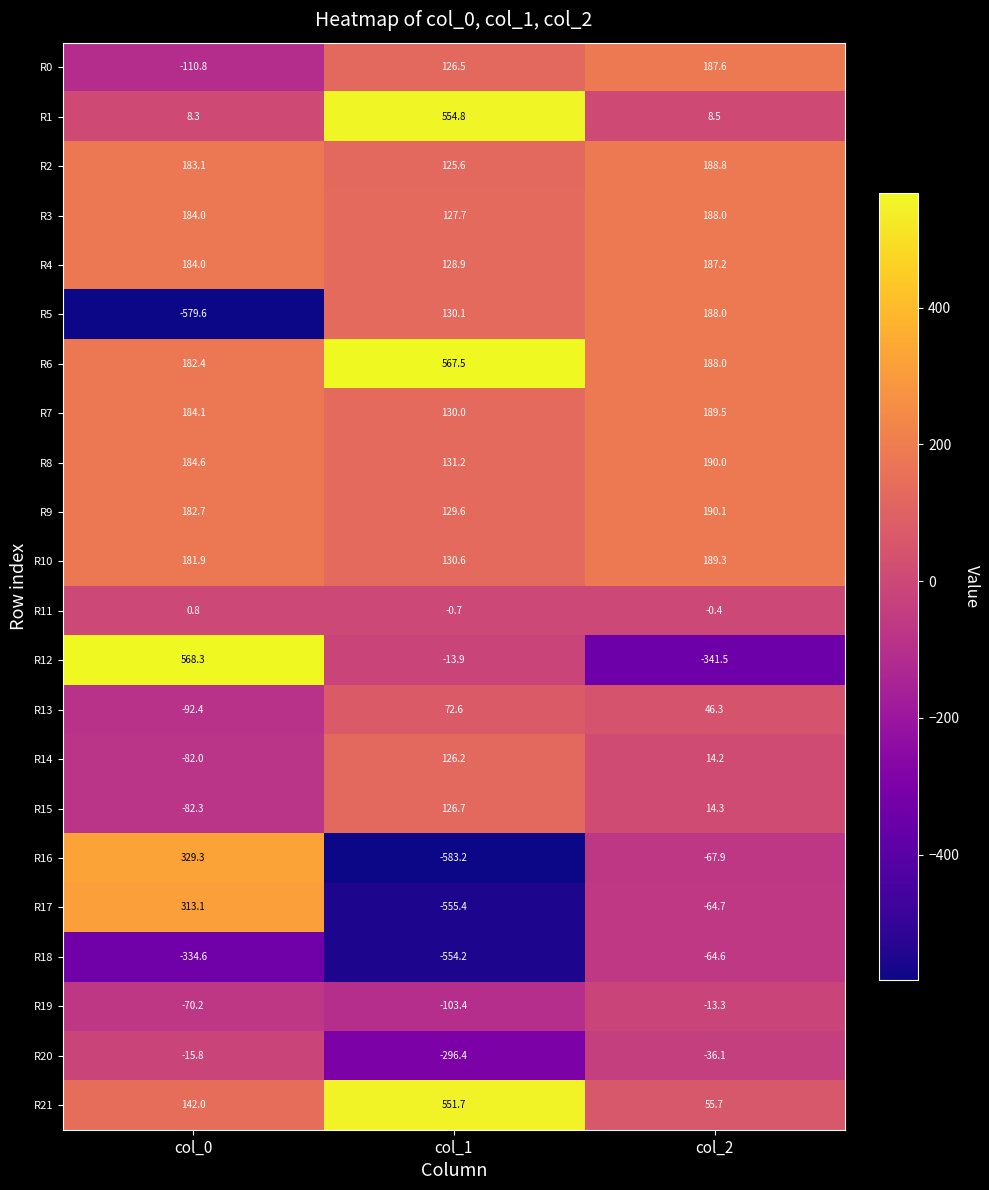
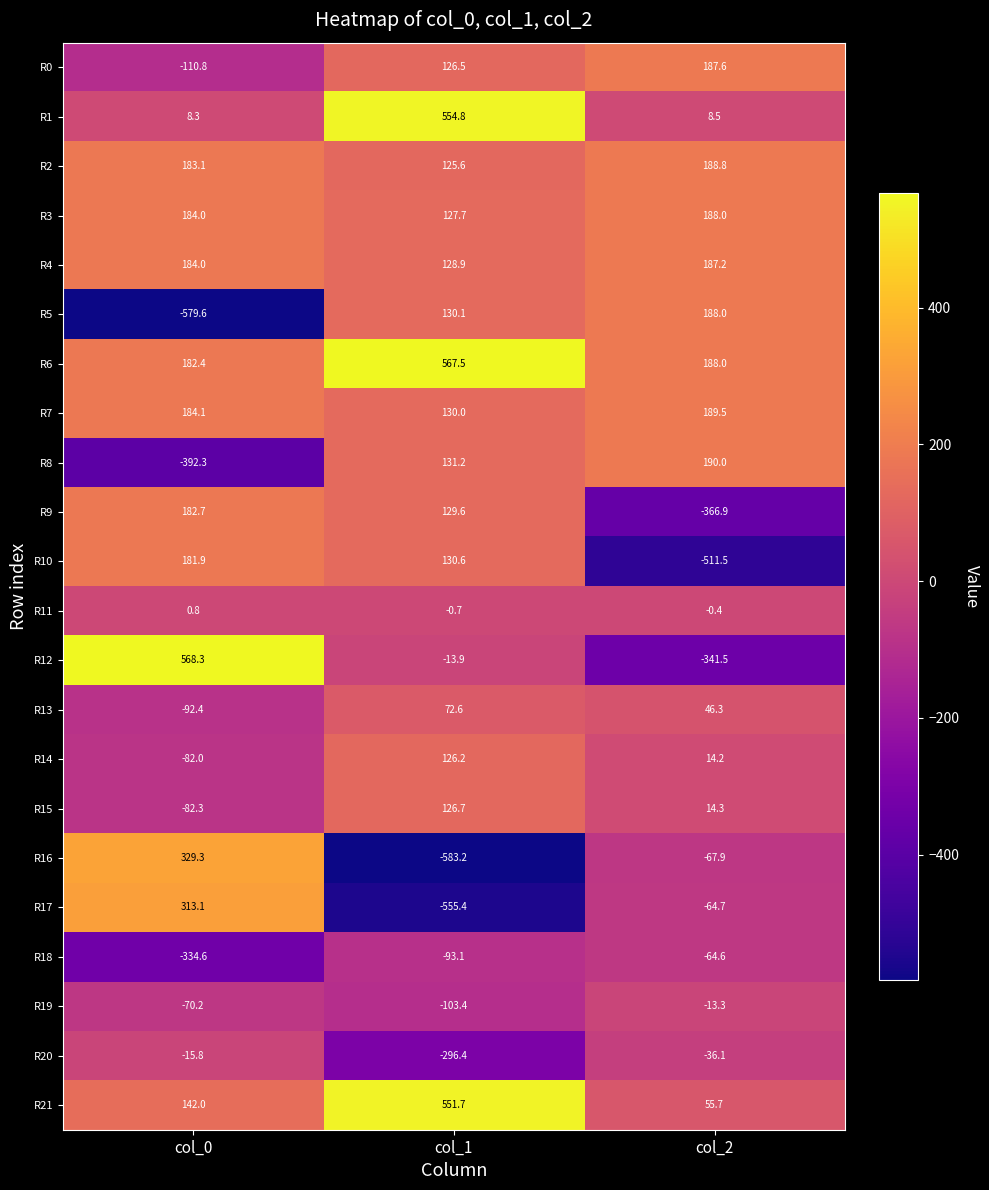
R8, col_0: 184.6 -> -392.3
R9, col_2: 190.1 -> -366.9
R10, col_2: 189.3 -> -511.5
R18, col_1: -554.2 -> -93.1
